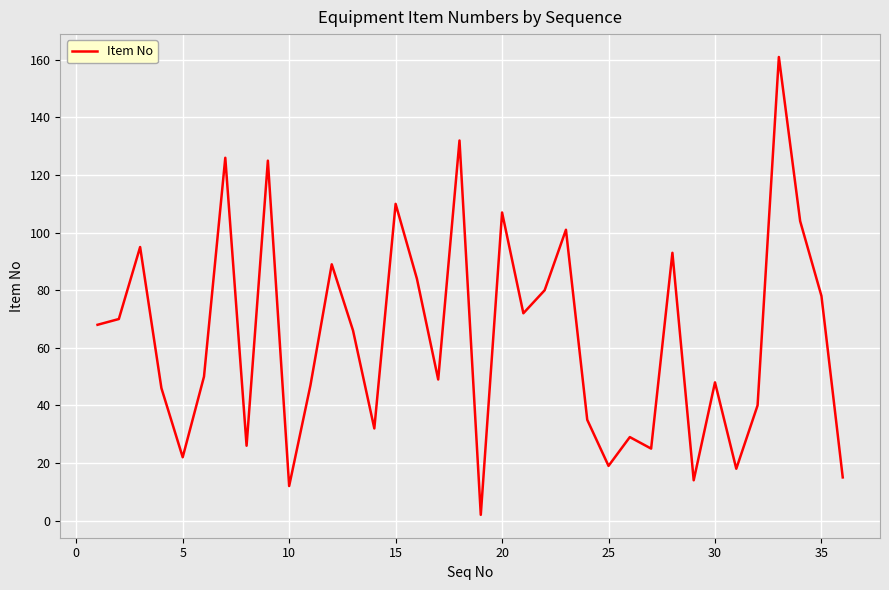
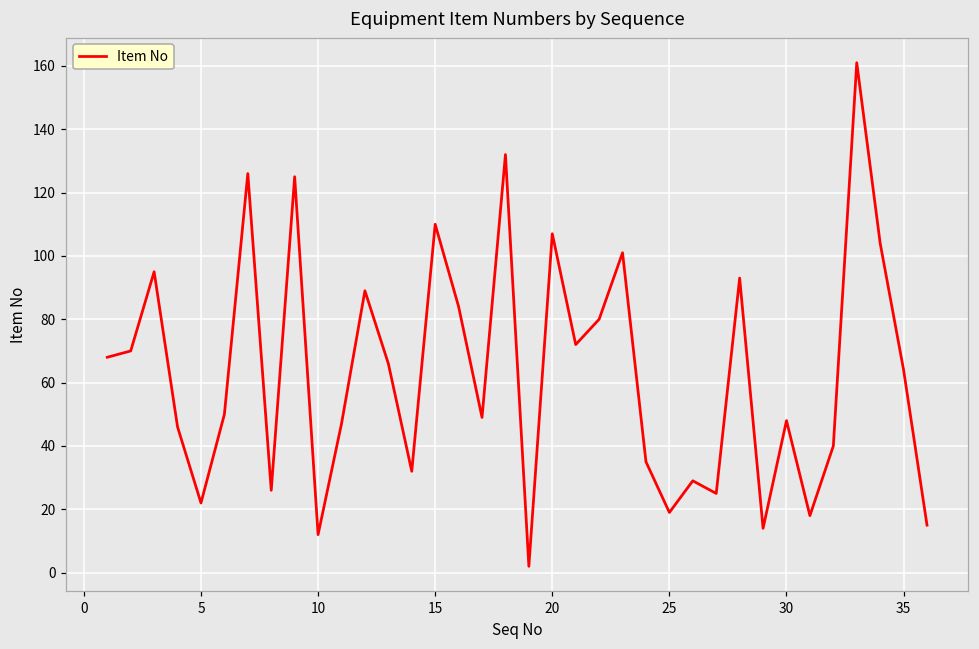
35: 78 -> 64
